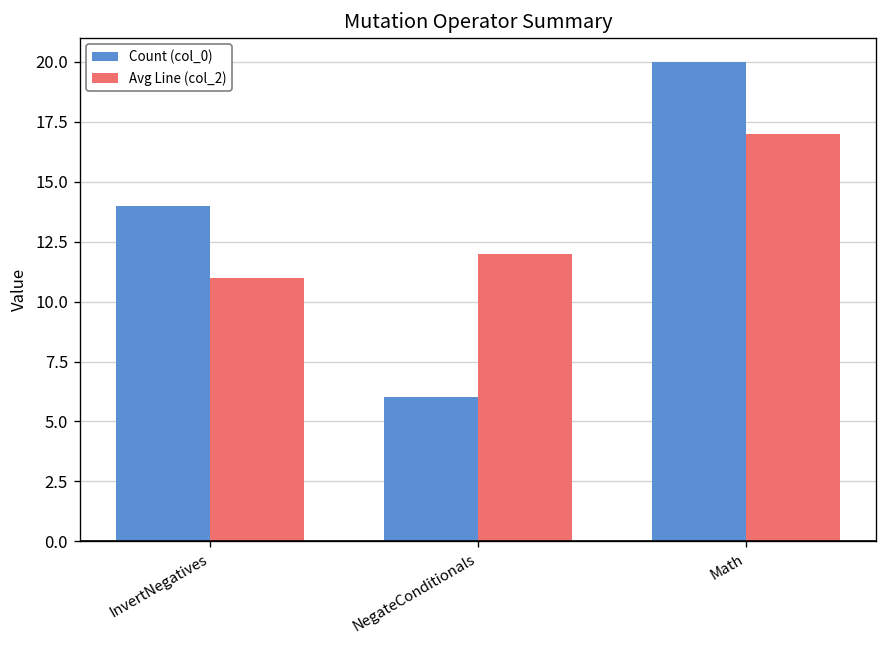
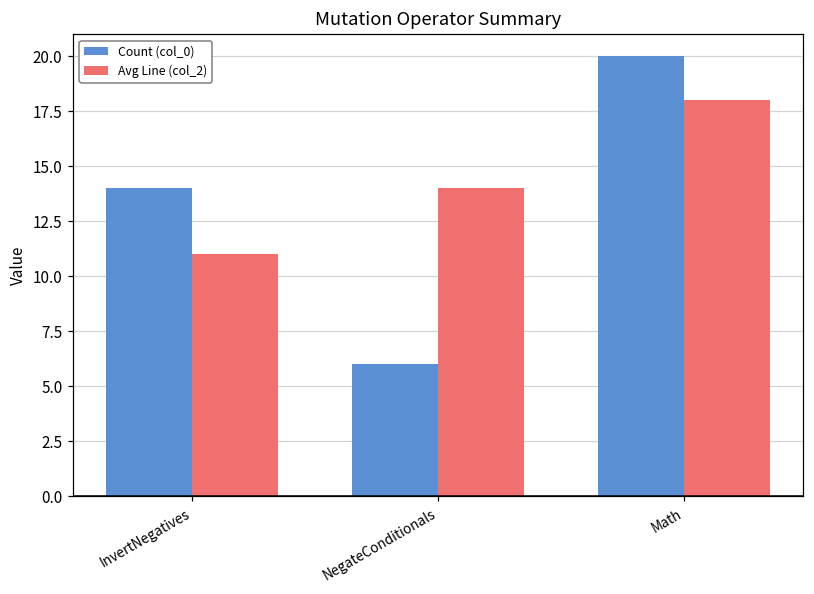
Avg Line (col_2), NegateConditionals: 12 -> 14
Avg Line (col_2), Math: 17 -> 18
